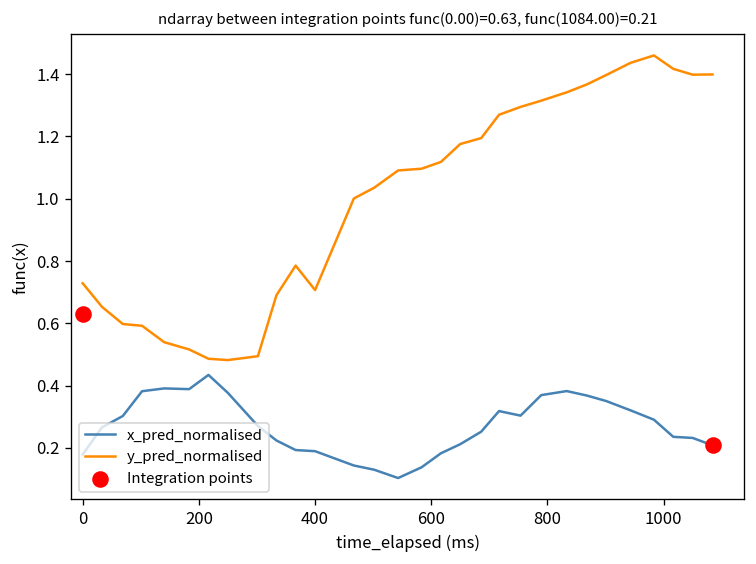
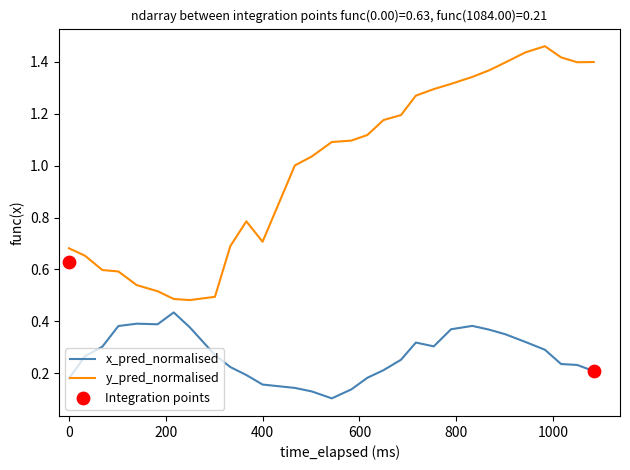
y_pred_normalised, 0: 0.73 -> 0.68
x_pred_normalised, 400: 0.19 -> 0.16
